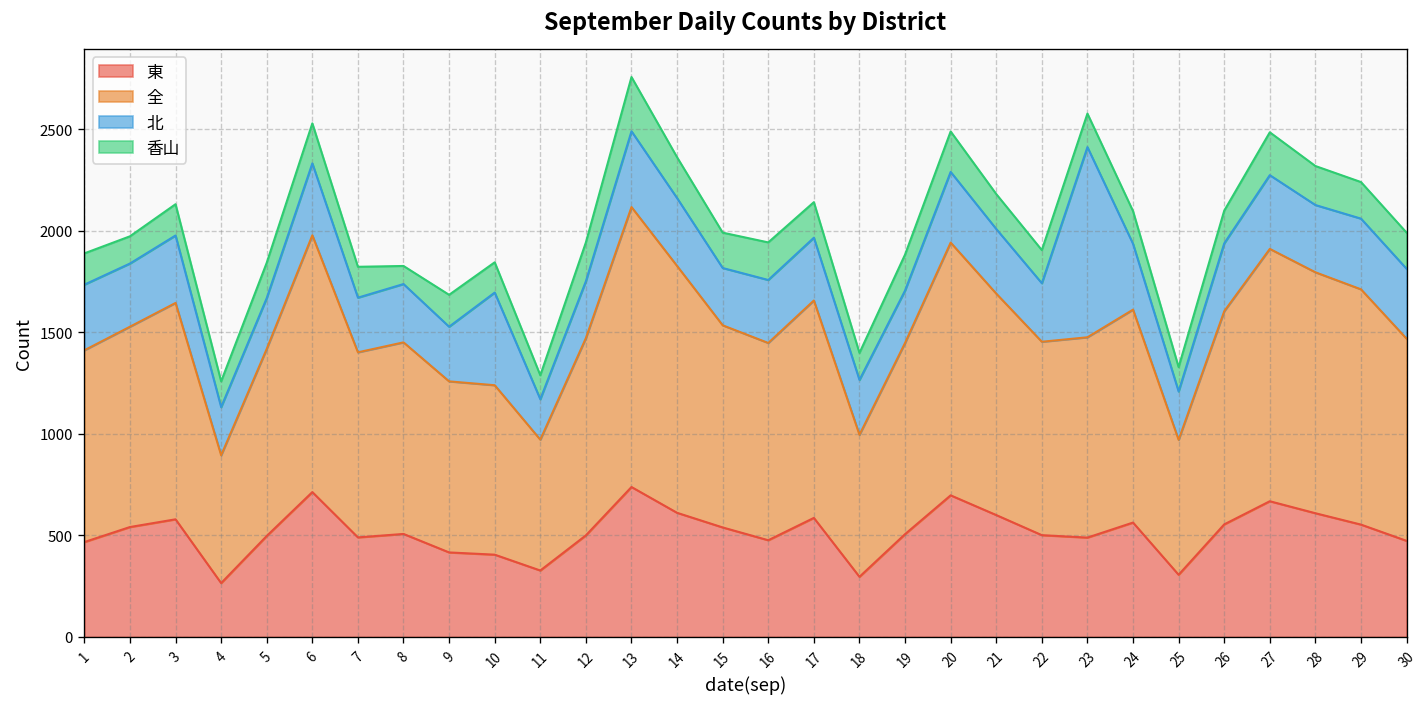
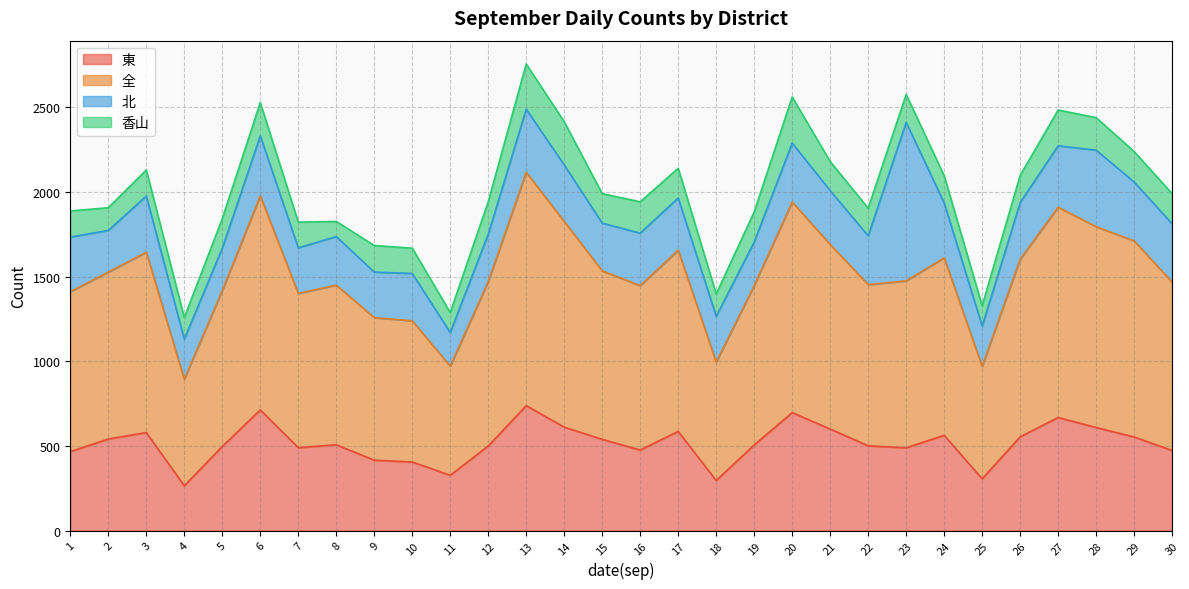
北, 2: 310 -> 250
北, 10: 460 -> 280
香山, 14: 200 -> 260
香山, 20: 200 -> 270
北, 28: 330 -> 450
